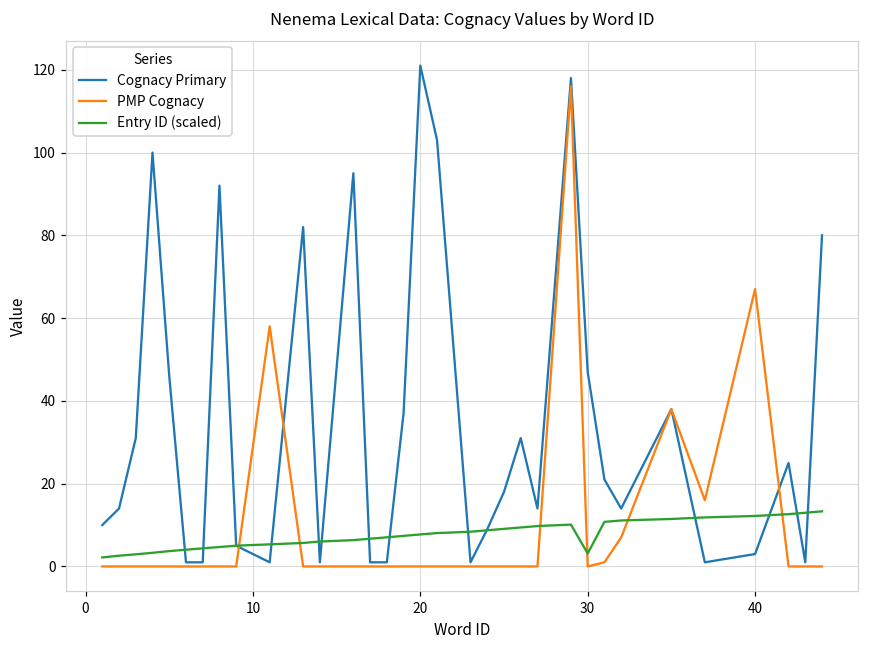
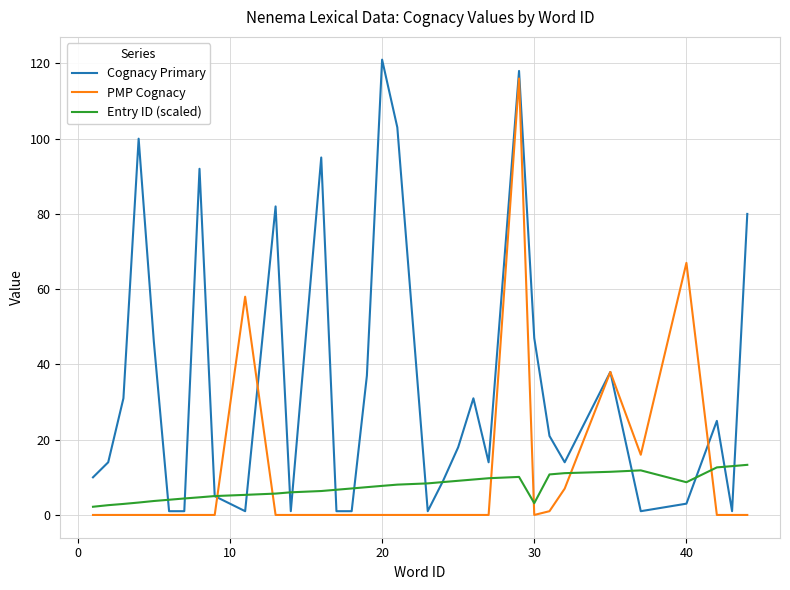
Entry ID (scaled), 40: 12 -> 9
